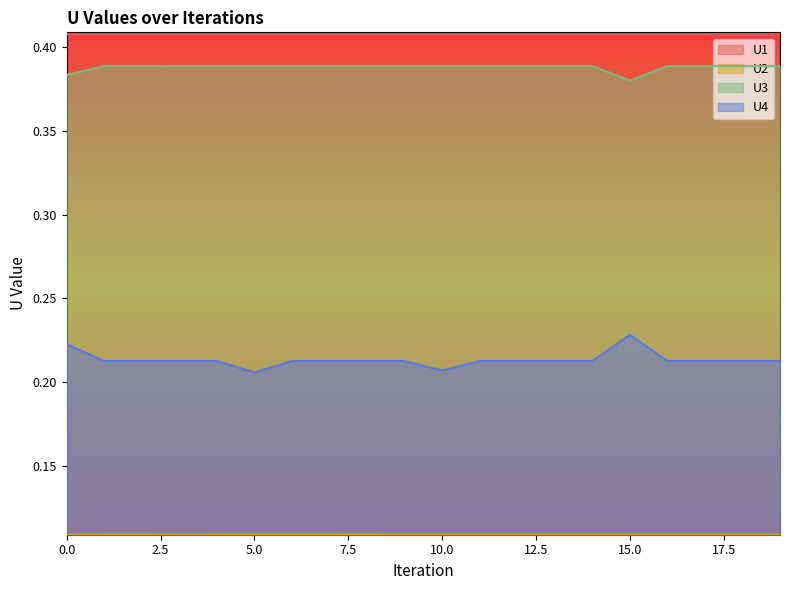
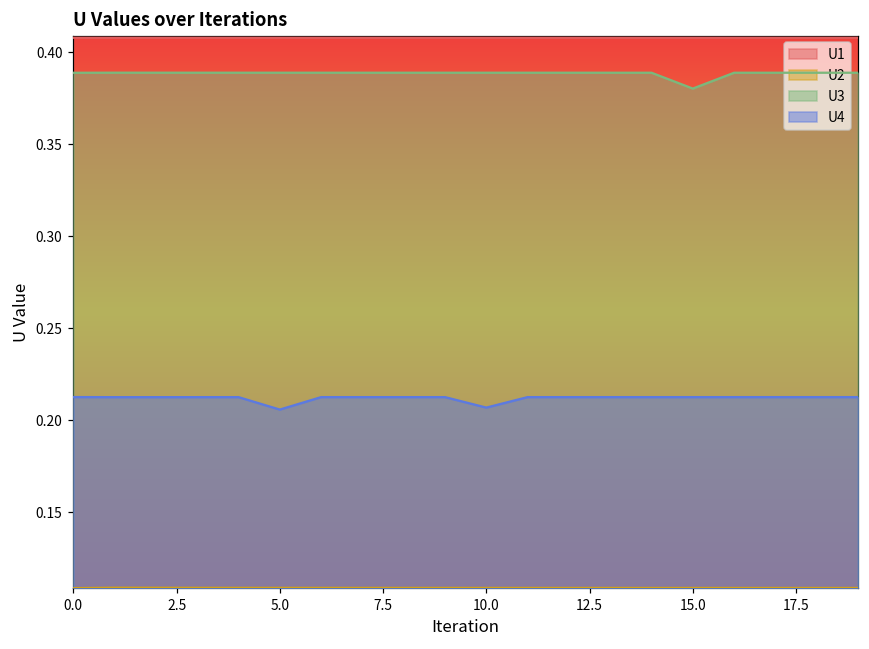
U3, 0.0: 0.383 -> 0.389
U4, 0.0: 0.223 -> 0.213
U4, 15.0: 0.228 -> 0.213
